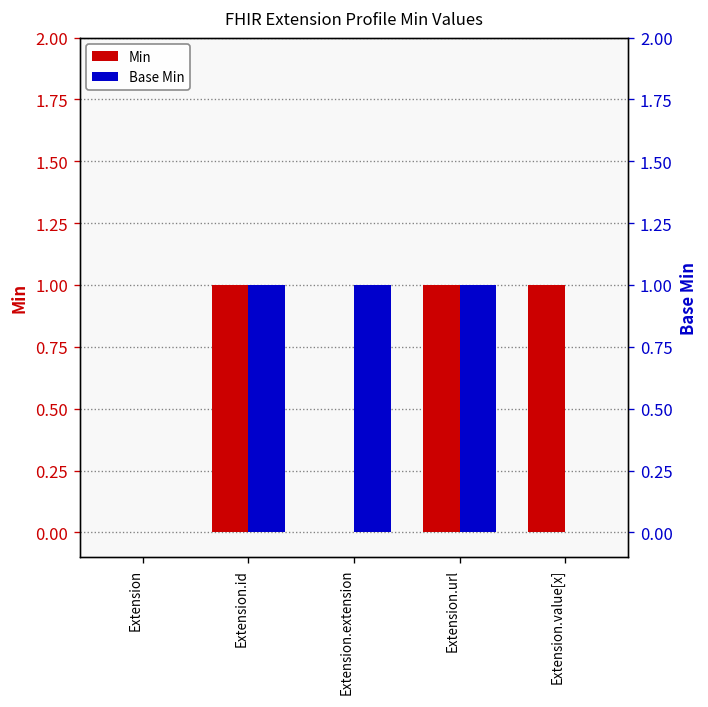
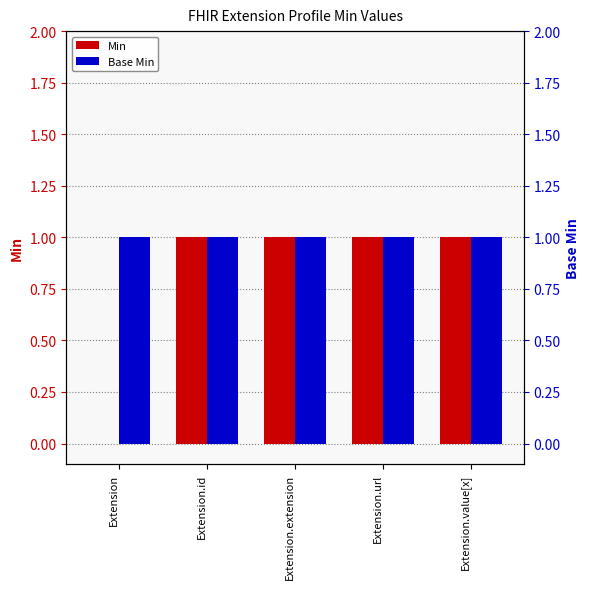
Min, Extension.extension: 0 -> 1
Base Min, Extension: 0 -> 1
Base Min, Extension.value[x]: 0 -> 1
